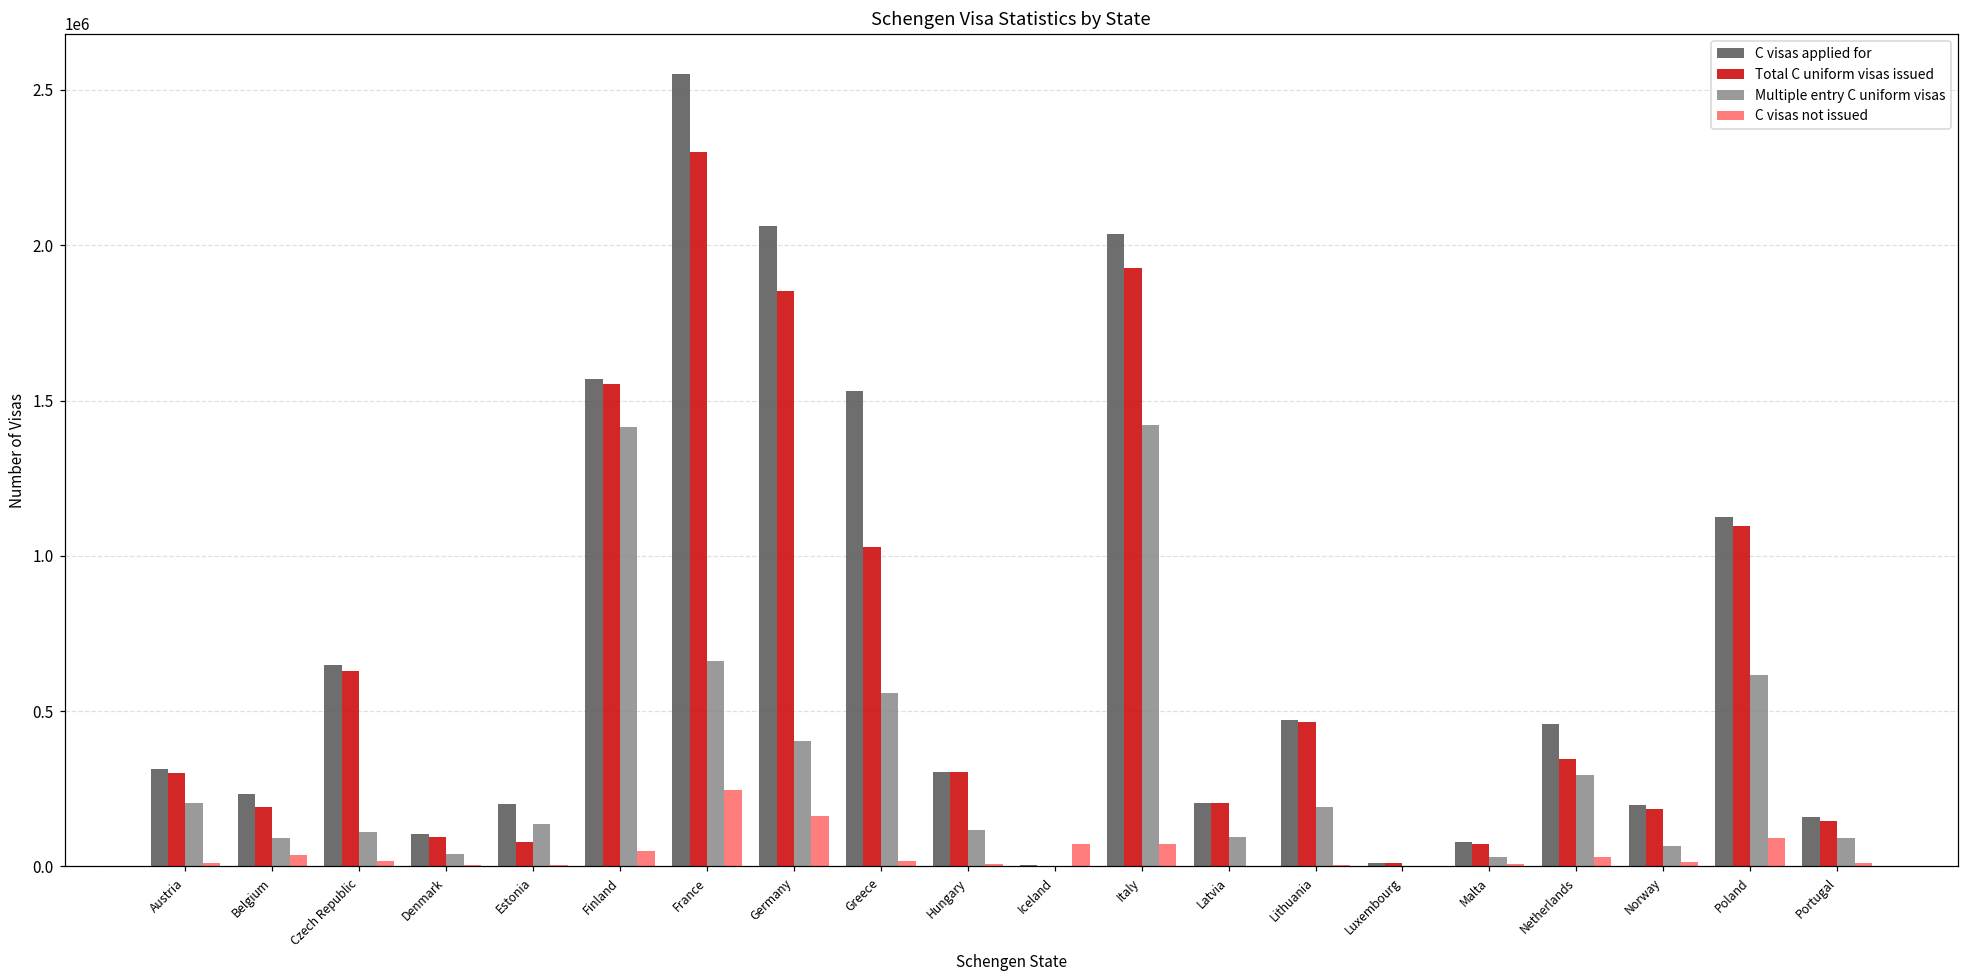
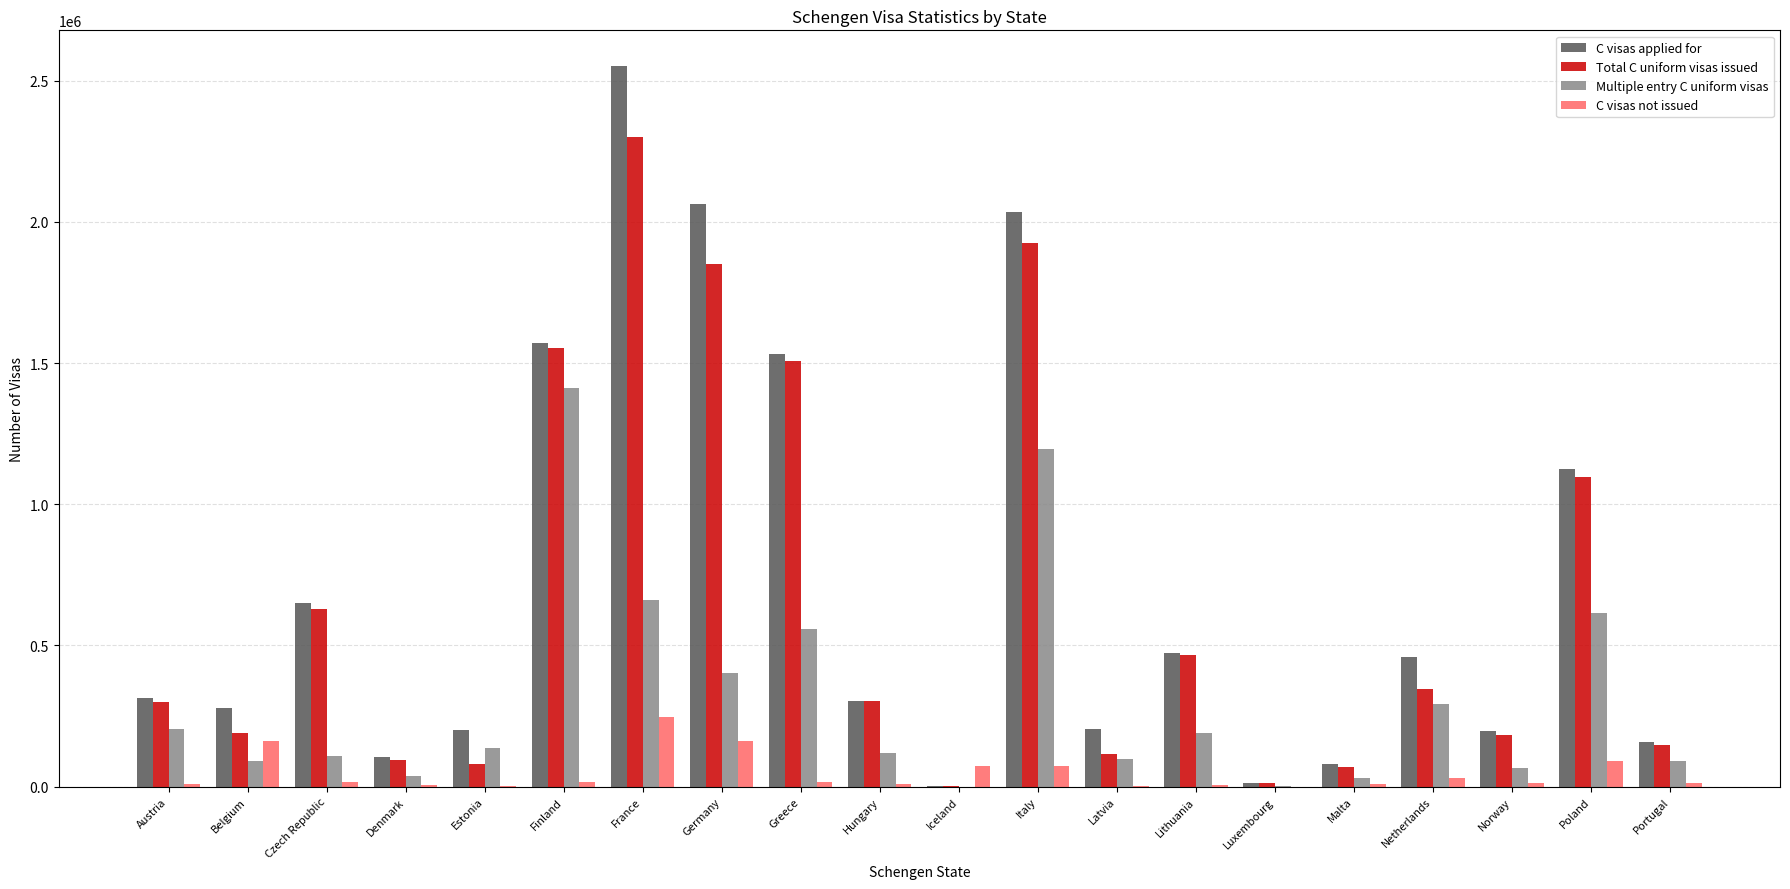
C visas applied for, Belgium: 230000 -> 280000
C visas not issued, Belgium: 40000 -> 160000
C visas not issued, Finland: 50000 -> 20000
Total C uniform visas issued, Greece: 1030000 -> 1510000
Multiple entry C uniform visas, Italy: 1420000 -> 1200000
Total C uniform visas issued, Latvia: 200000 -> 120000
